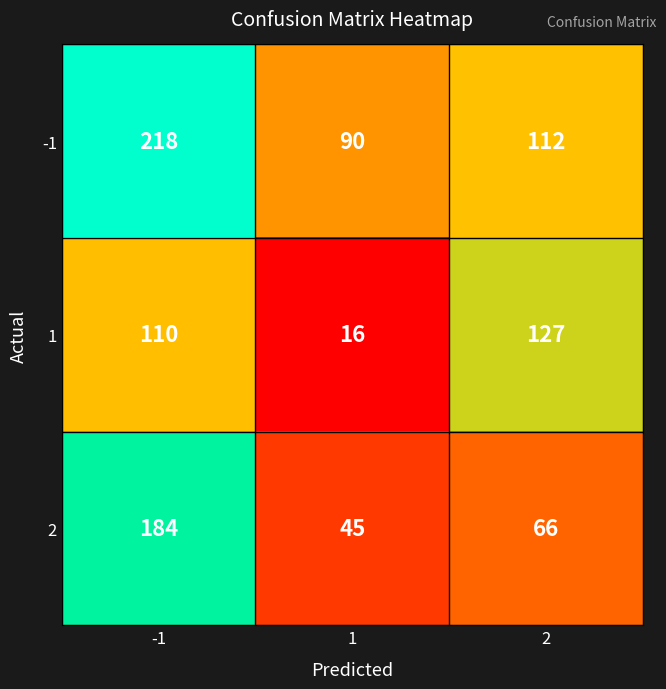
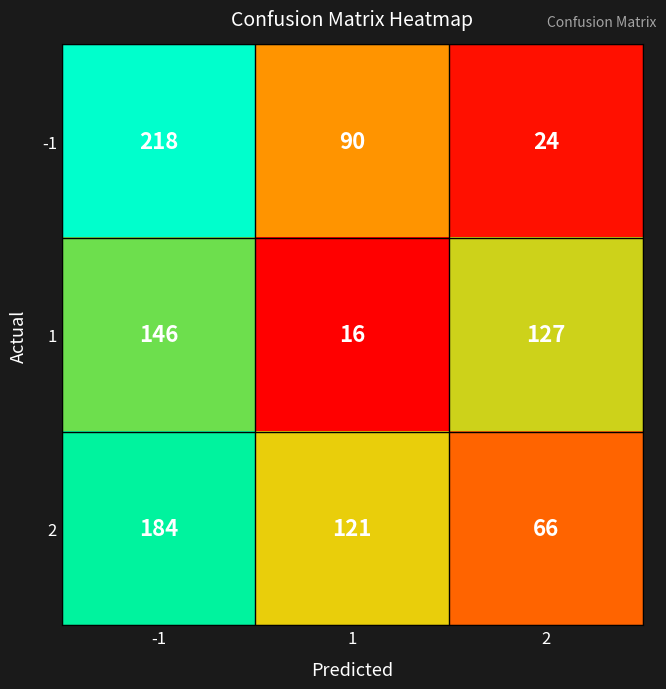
-1, 2: 112 -> 24
1, -1: 110 -> 146
2, 1: 45 -> 121
